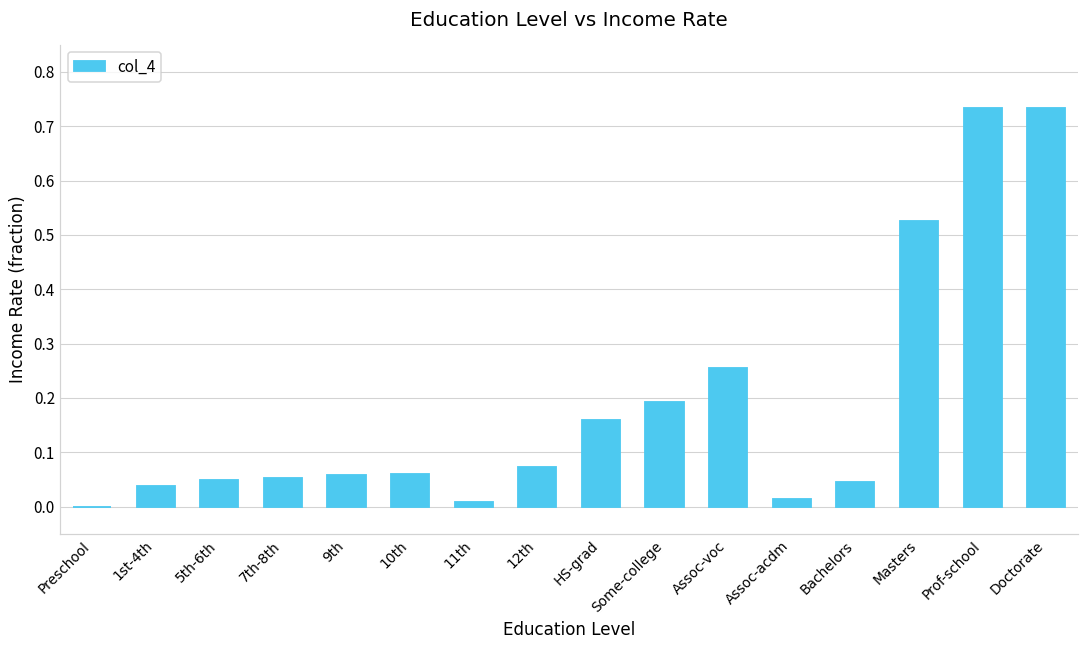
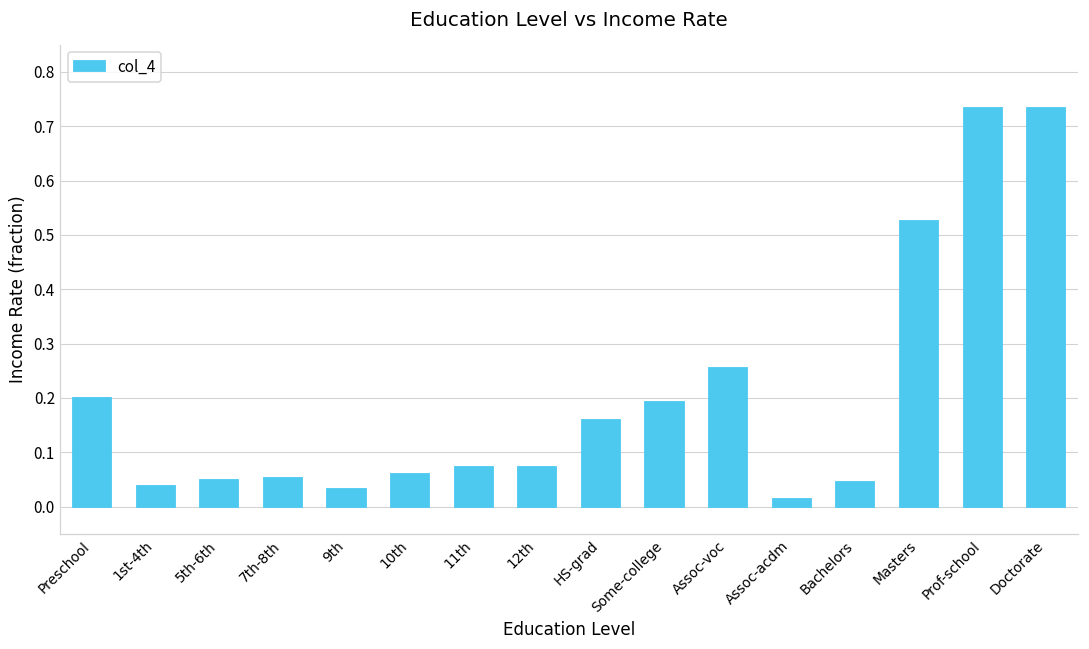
Preschool: 0.0 -> 0.2
9th: 0.06 -> 0.03
11th: 0.01 -> 0.07
